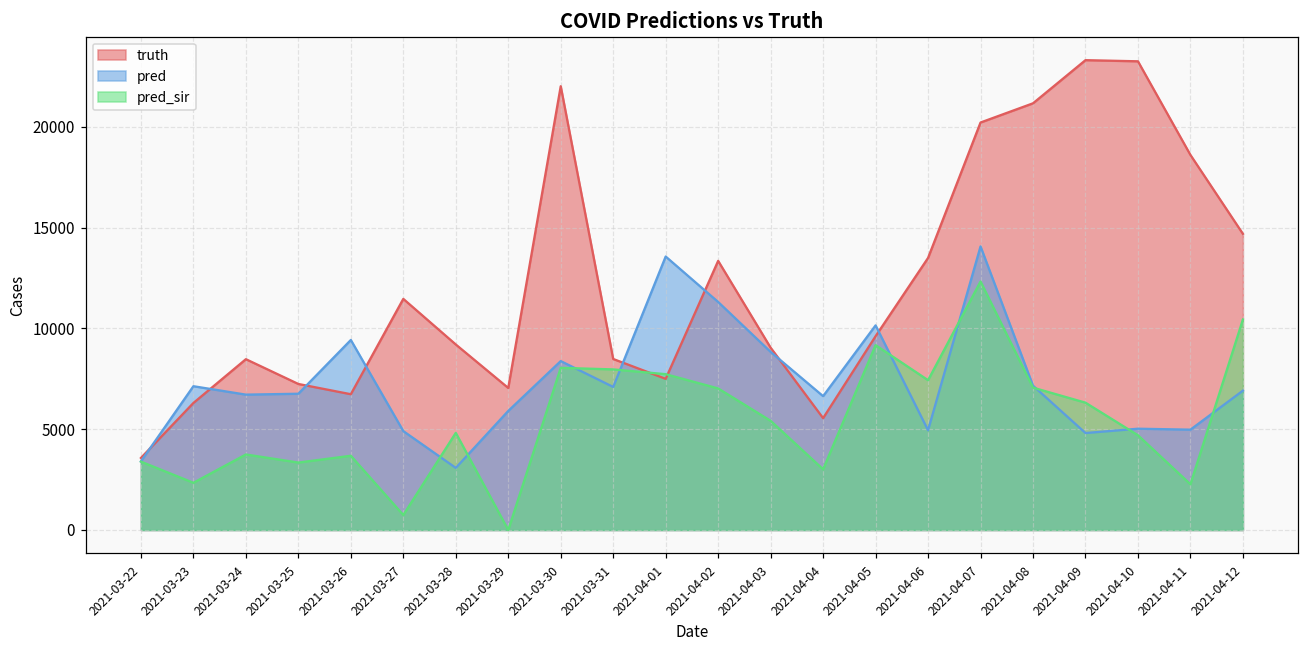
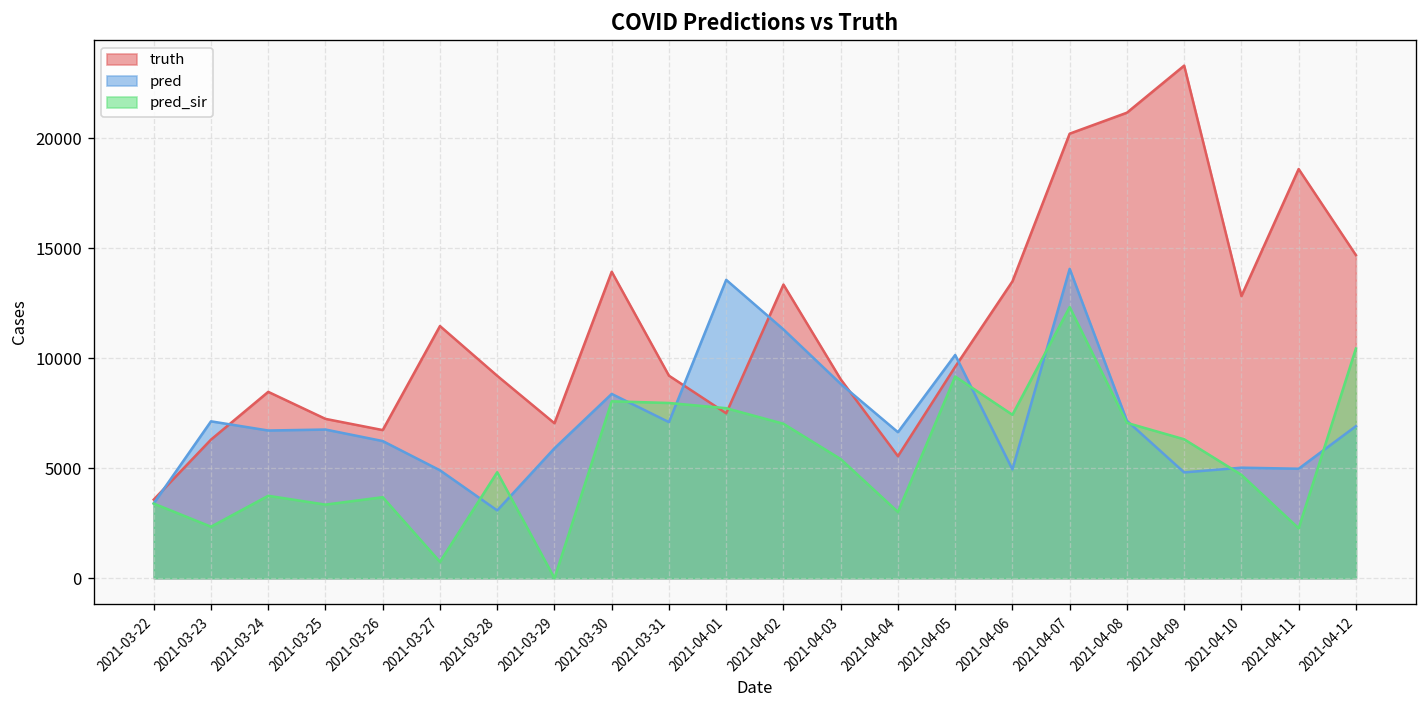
pred, 2021-03-26: 9400 -> 6200
truth, 2021-03-30: 22000 -> 13900
truth, 2021-03-31: 8500 -> 9200
truth, 2021-04-10: 23300 -> 12800
